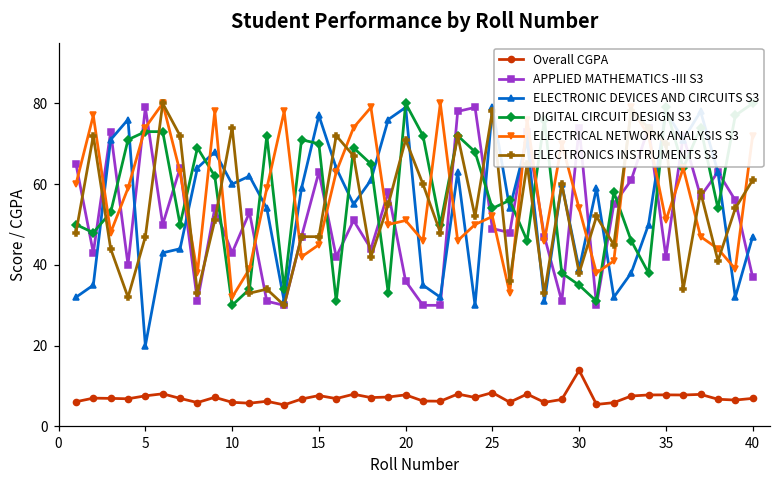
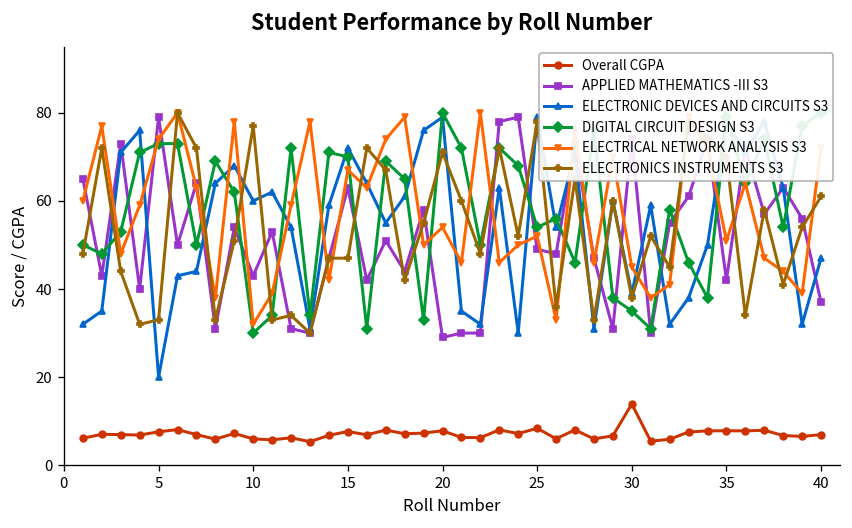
ELECTRONICS INSTRUMENTS S3, 5: 47 -> 33
ELECTRONICS INSTRUMENTS S3, 10: 74 -> 77
ELECTRONIC DEVICES AND CIRCUITS S3, 15: 77 -> 72
ELECTRICAL NETWORK ANALYSIS S3, 15: 45 -> 67
APPLIED MATHEMATICS -III S3, 20: 36 -> 29
ELECTRICAL NETWORK ANALYSIS S3, 20: 51 -> 54
ELECTRICAL NETWORK ANALYSIS S3, 30: 54 -> 45
